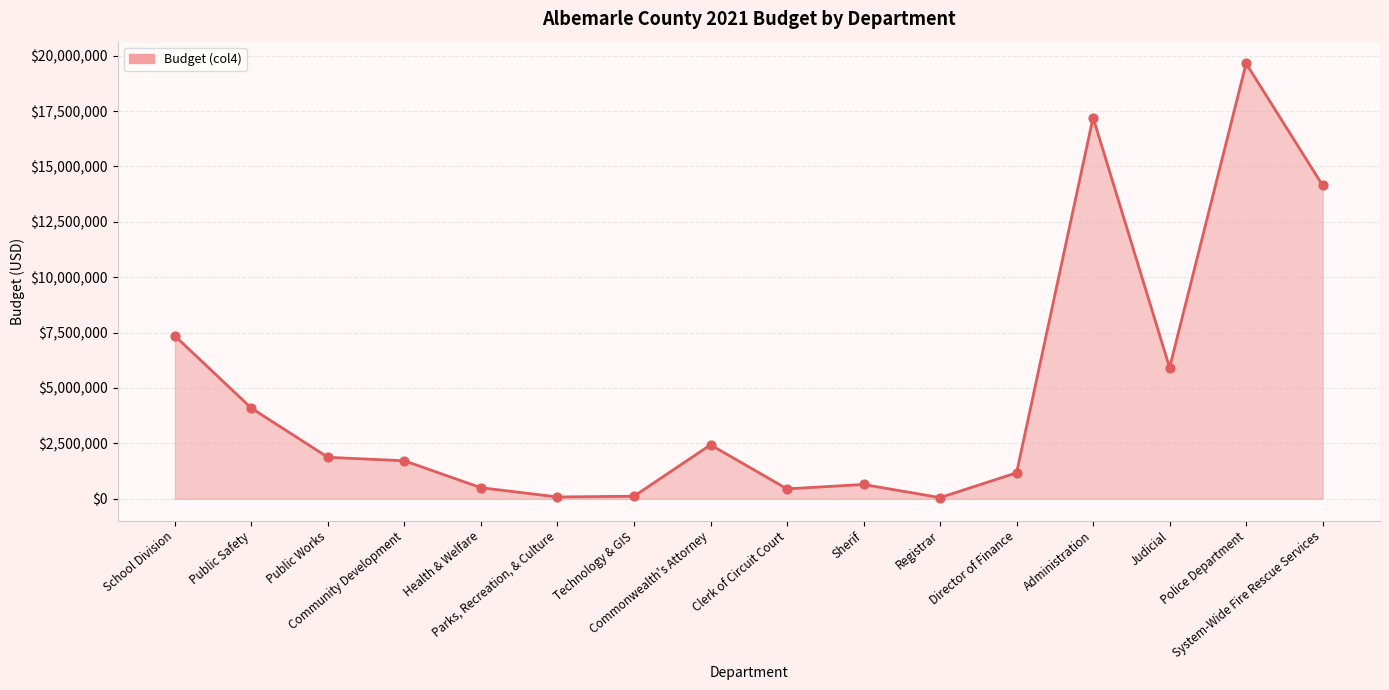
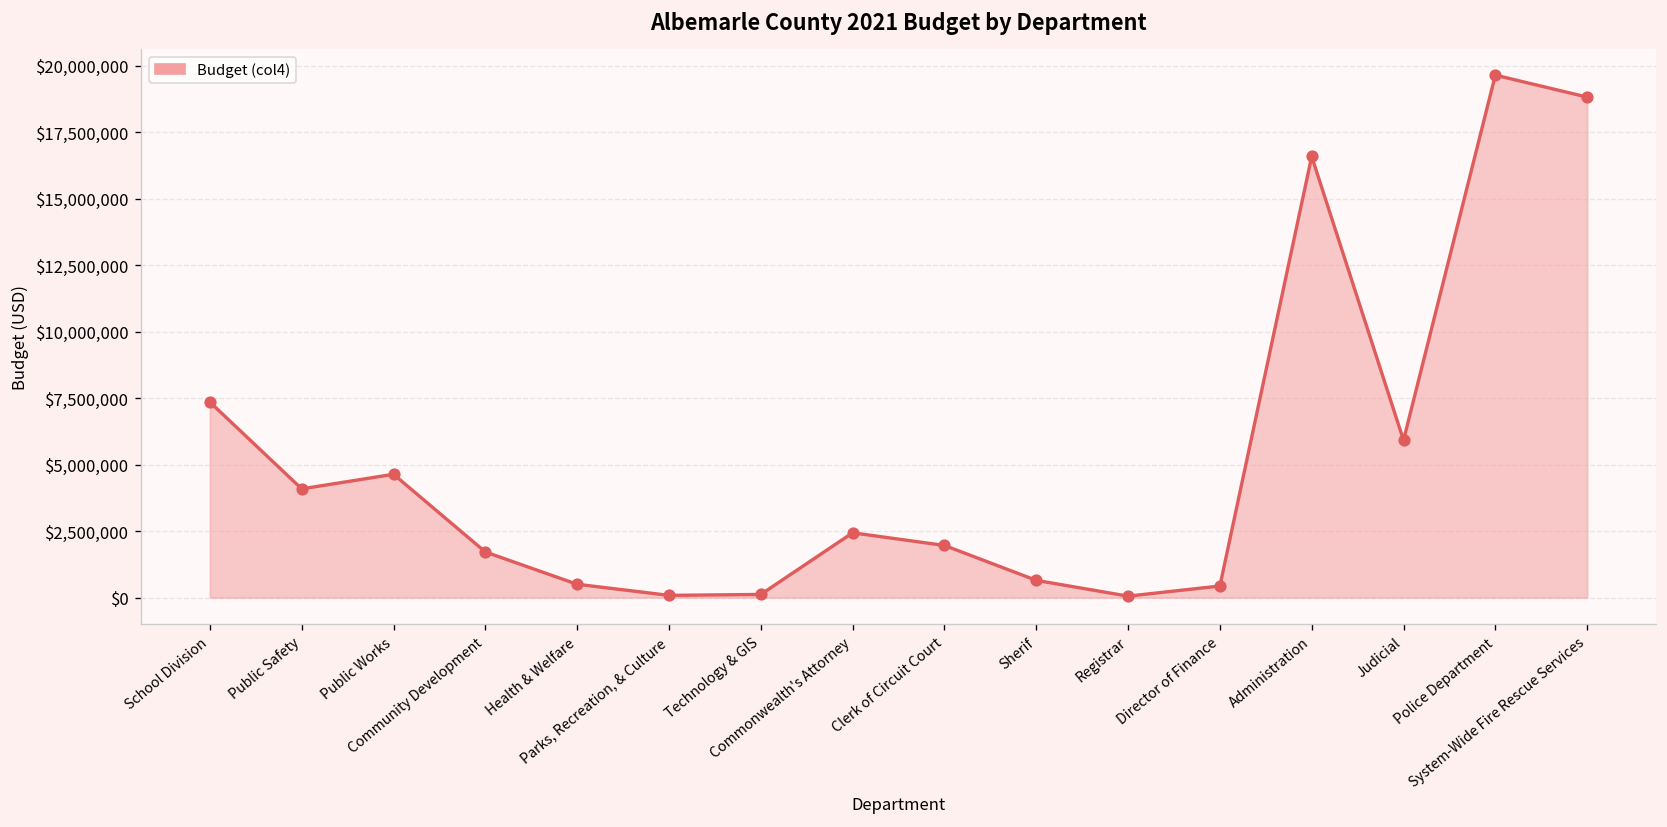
Public Works: $1,900,000 -> $4,600,000
Clerk of Circuit Court: $400,000 -> $2,000,000
Director of Finance: $1,200,000 -> $400,000
Administration: $17,200,000 -> $16,600,000
System-Wide Fire Rescue Services: $14,100,000 -> $18,800,000
